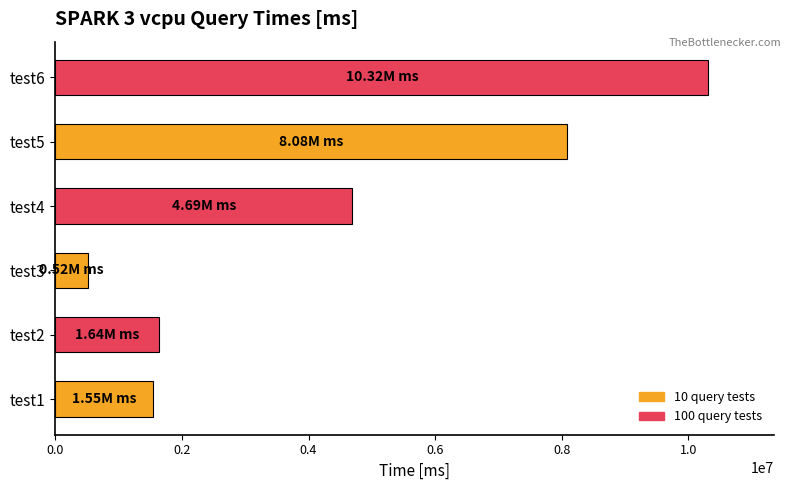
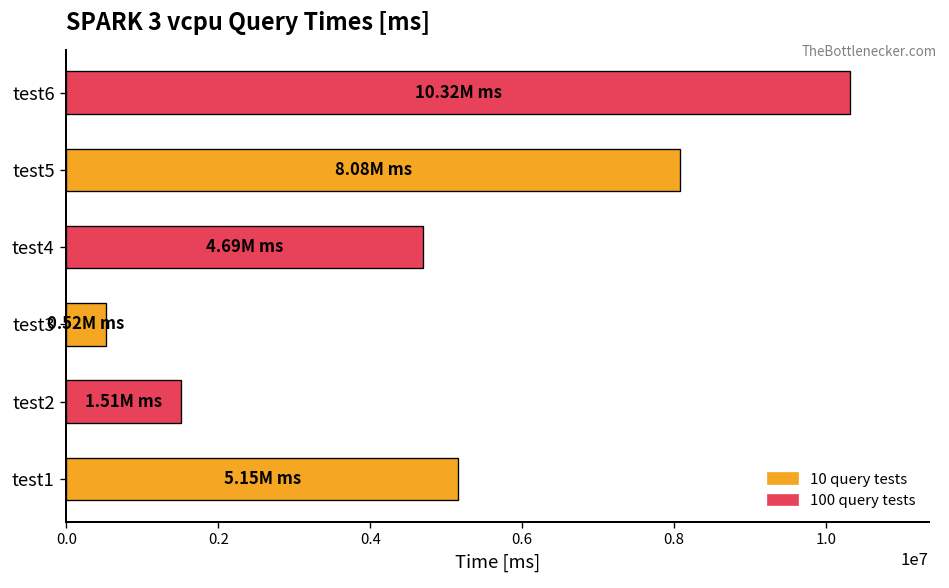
test2: 1.64M -> 1.51M
test1: 1.55M -> 5.15M
